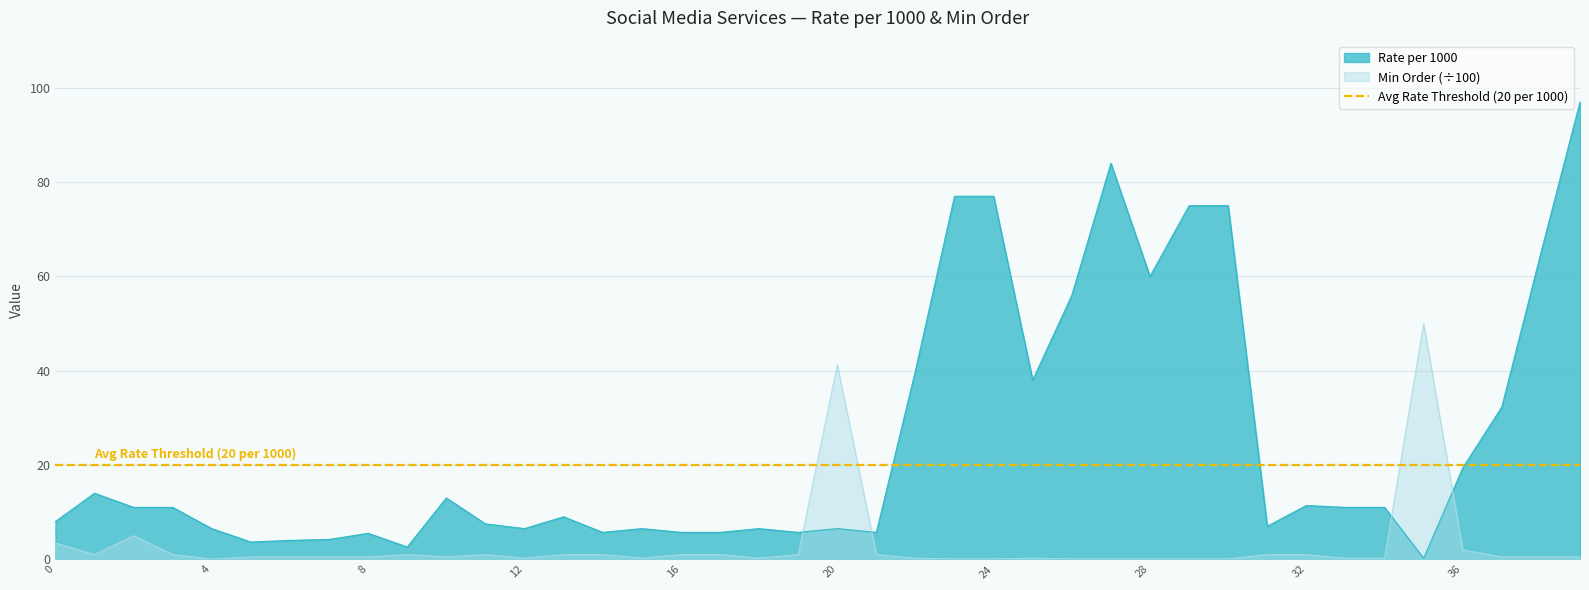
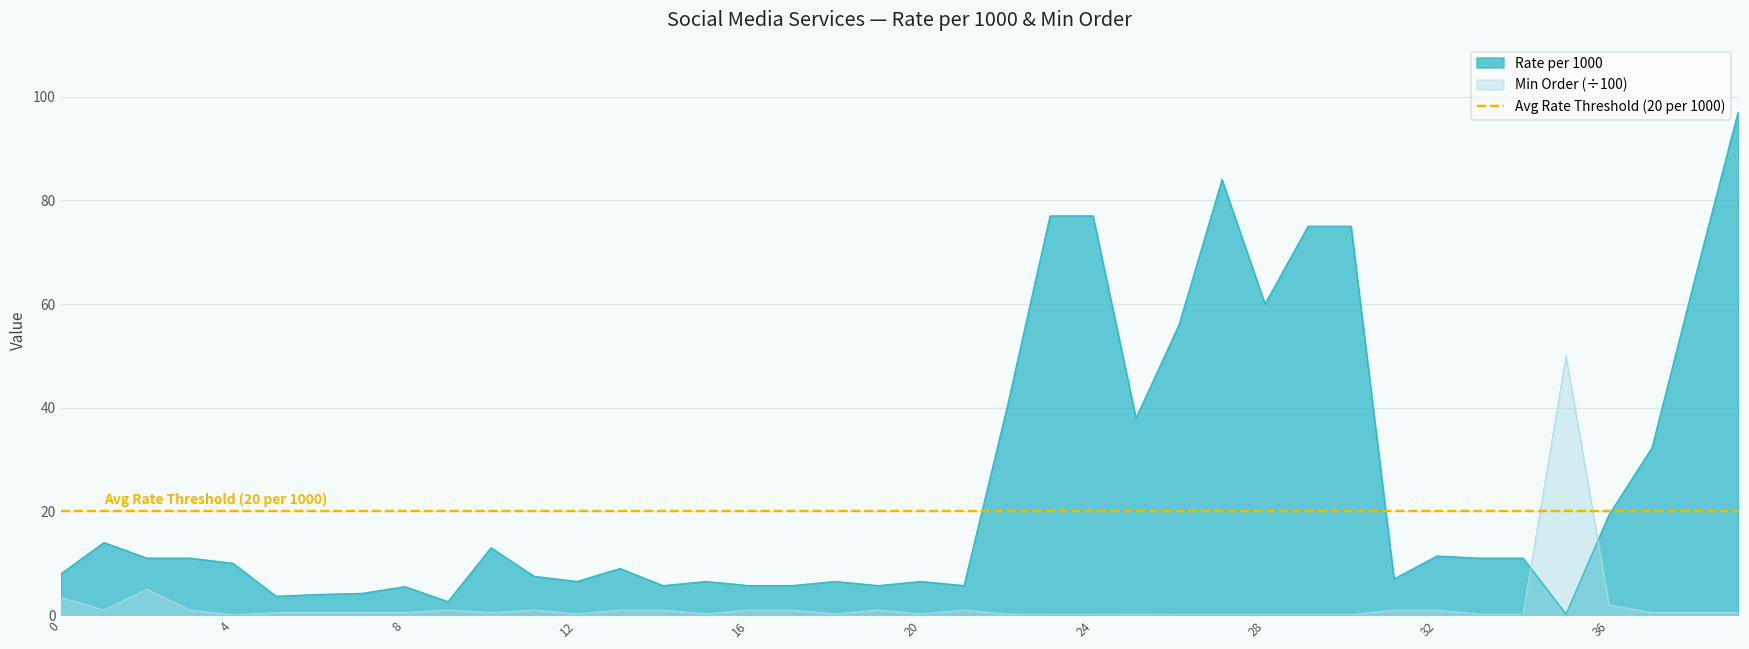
Rate per 1000, 4: 7 -> 10
Min Order (÷100), 20: 41 -> 0
